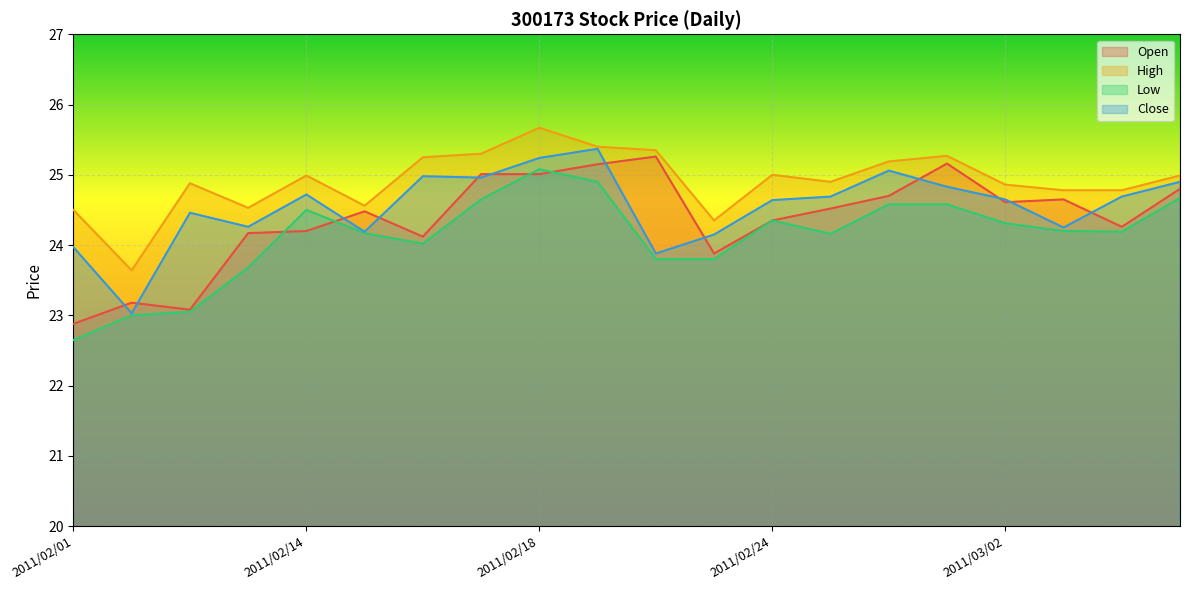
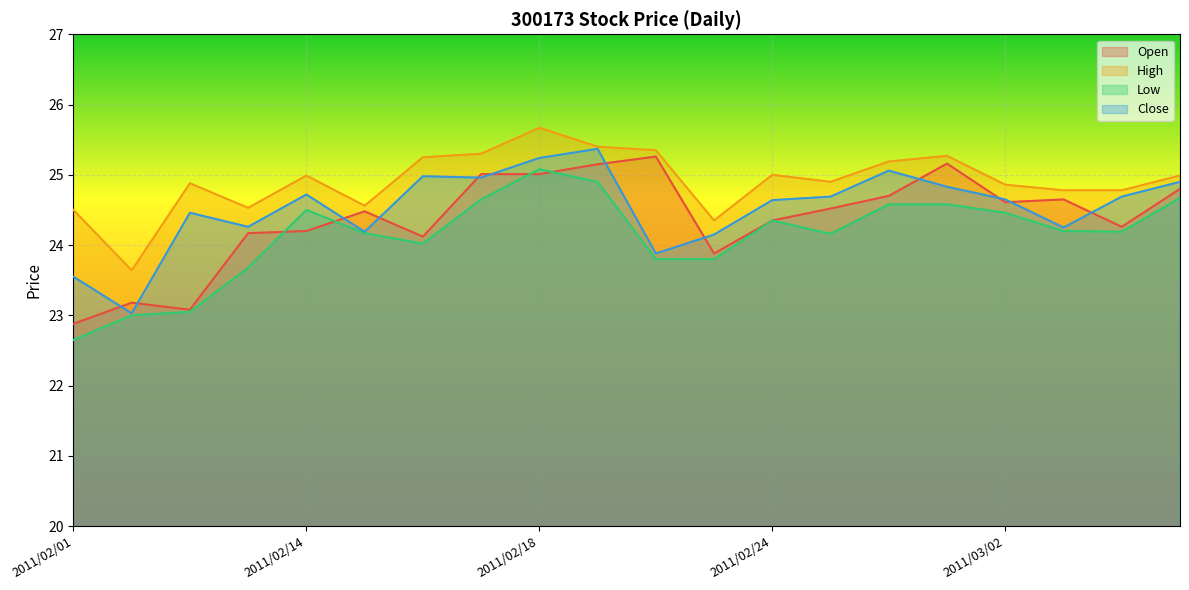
Close, 2011/02/01: 24.0 -> 23.6
Low, 2011/03/02: 24.3 -> 24.5
